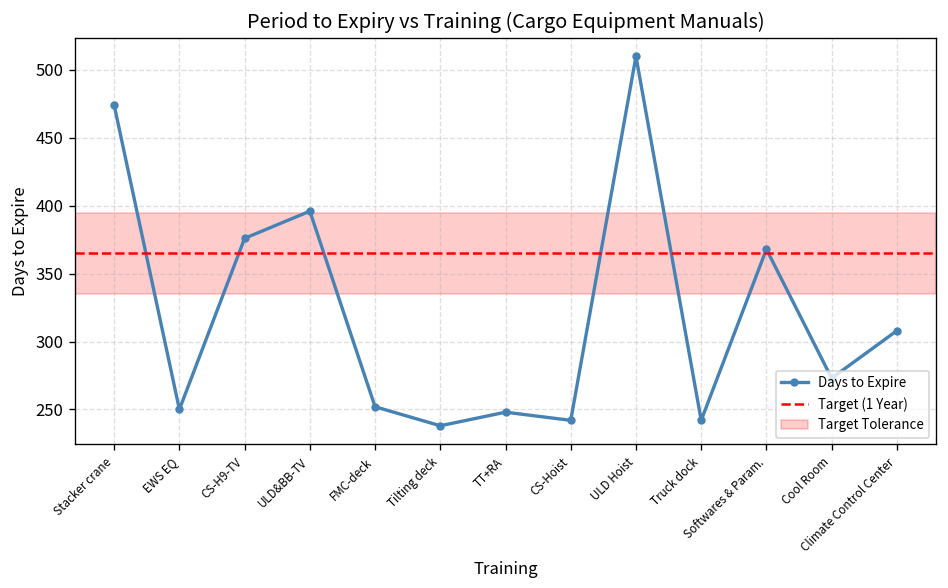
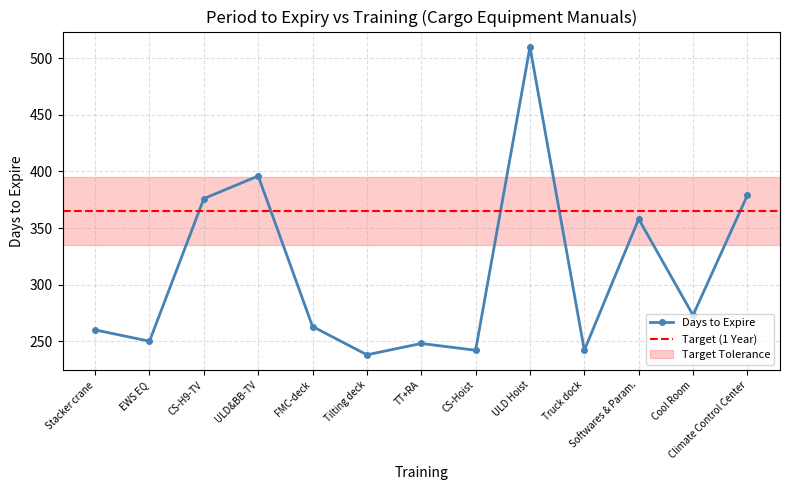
Stacker crane: 474 -> 260
FMC-deck: 252 -> 263
Softwares & Param.: 368 -> 358
Climate Control Center: 308 -> 379
